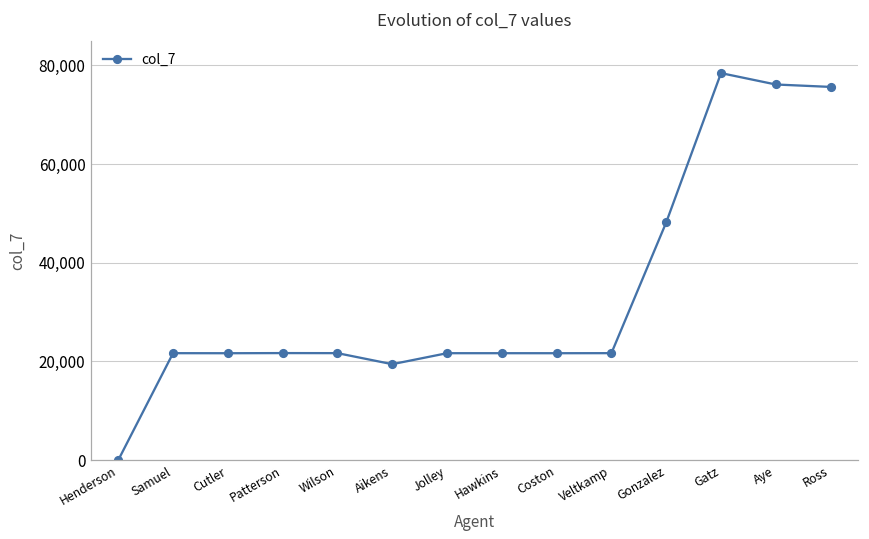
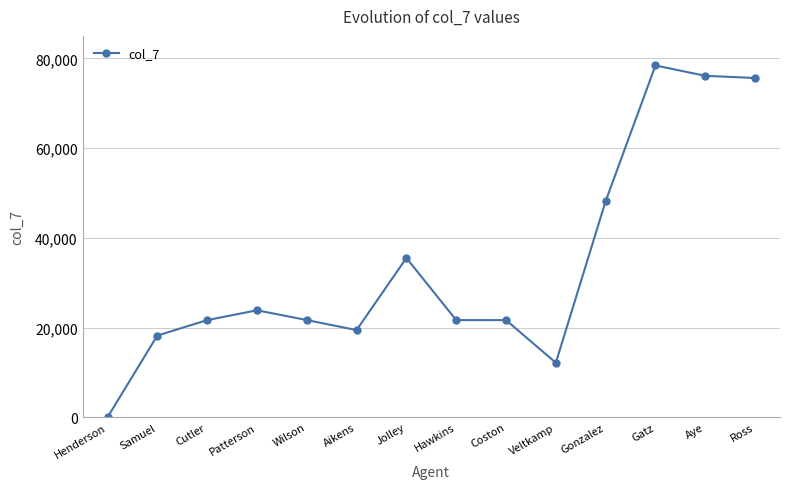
Samuel: 22,000 -> 18,000
Patterson: 22,000 -> 24,000
Jolley: 22,000 -> 36,000
Veltkamp: 22,000 -> 12,000
